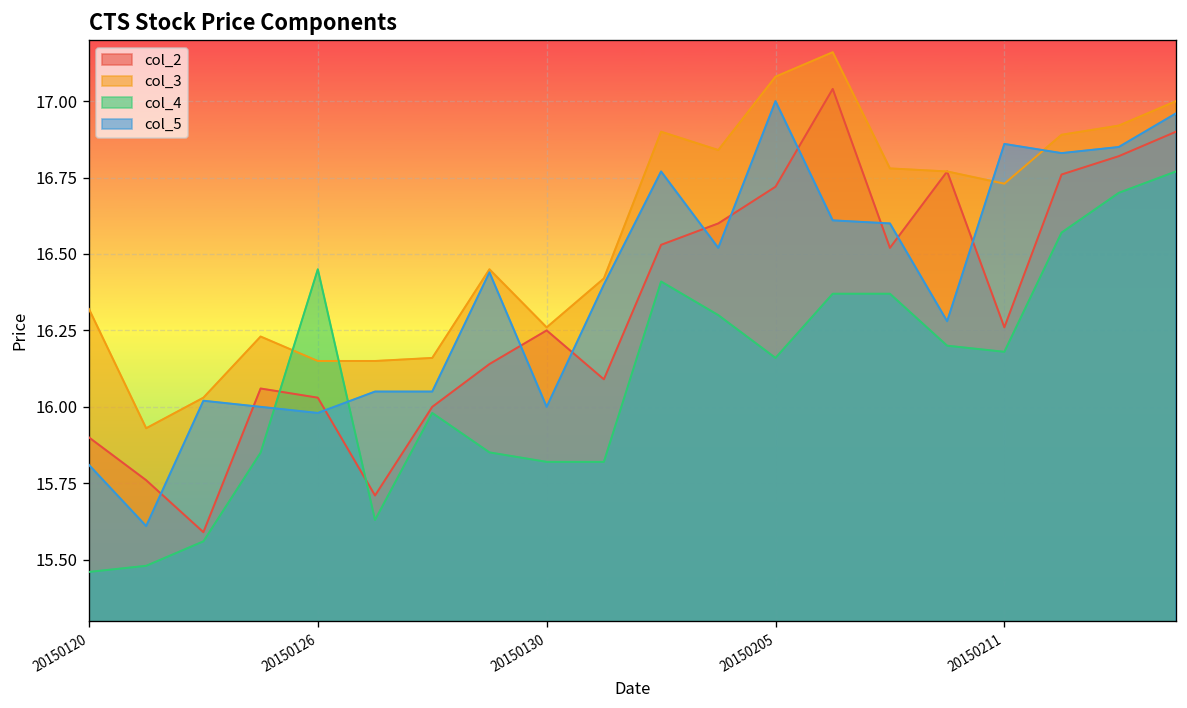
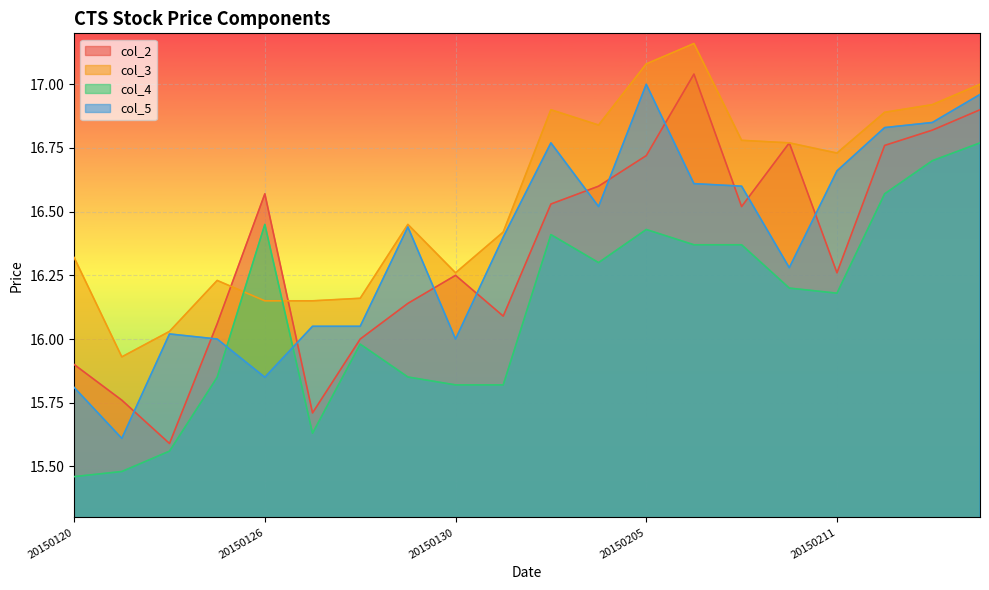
col_2, 20150126: 16.03 -> 16.57
col_5, 20150126: 15.98 -> 15.85
col_4, 20150205: 16.16 -> 16.43
col_5, 20150211: 16.86 -> 16.66
